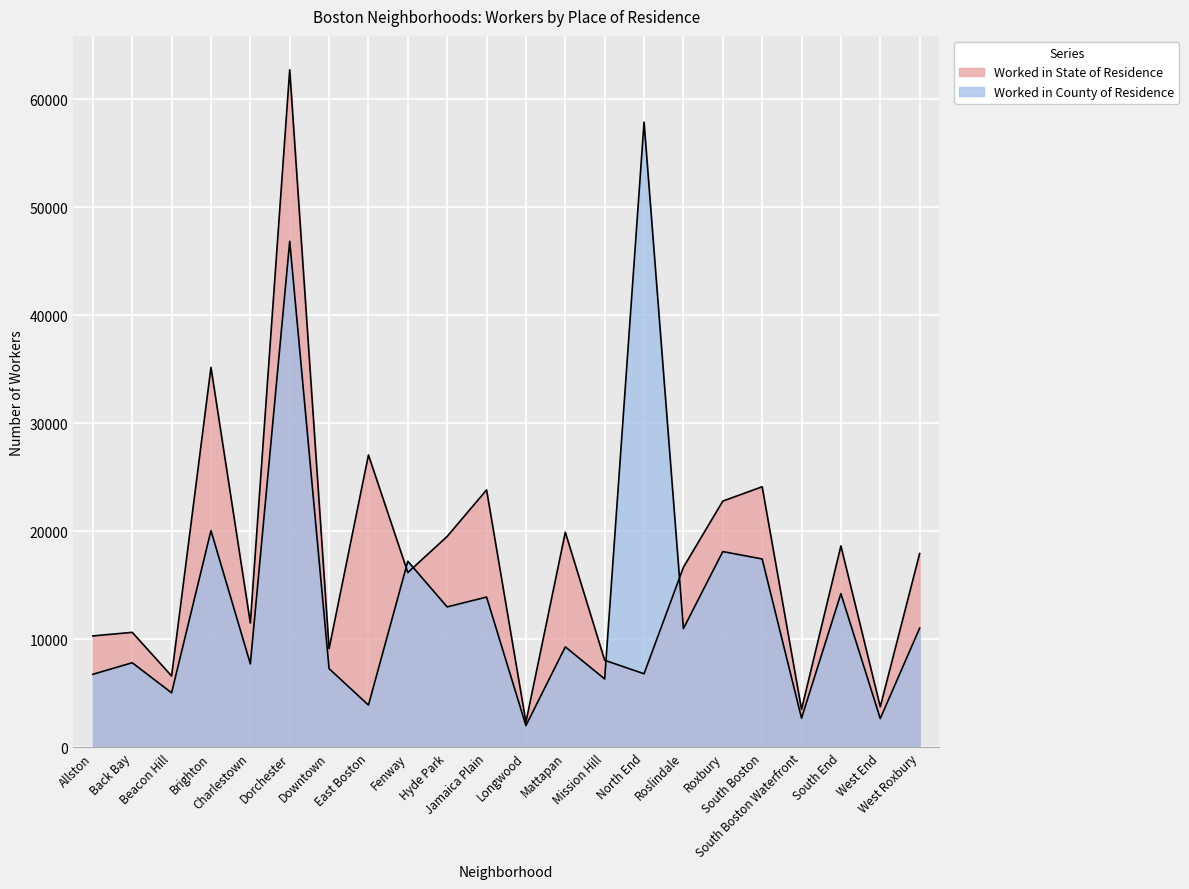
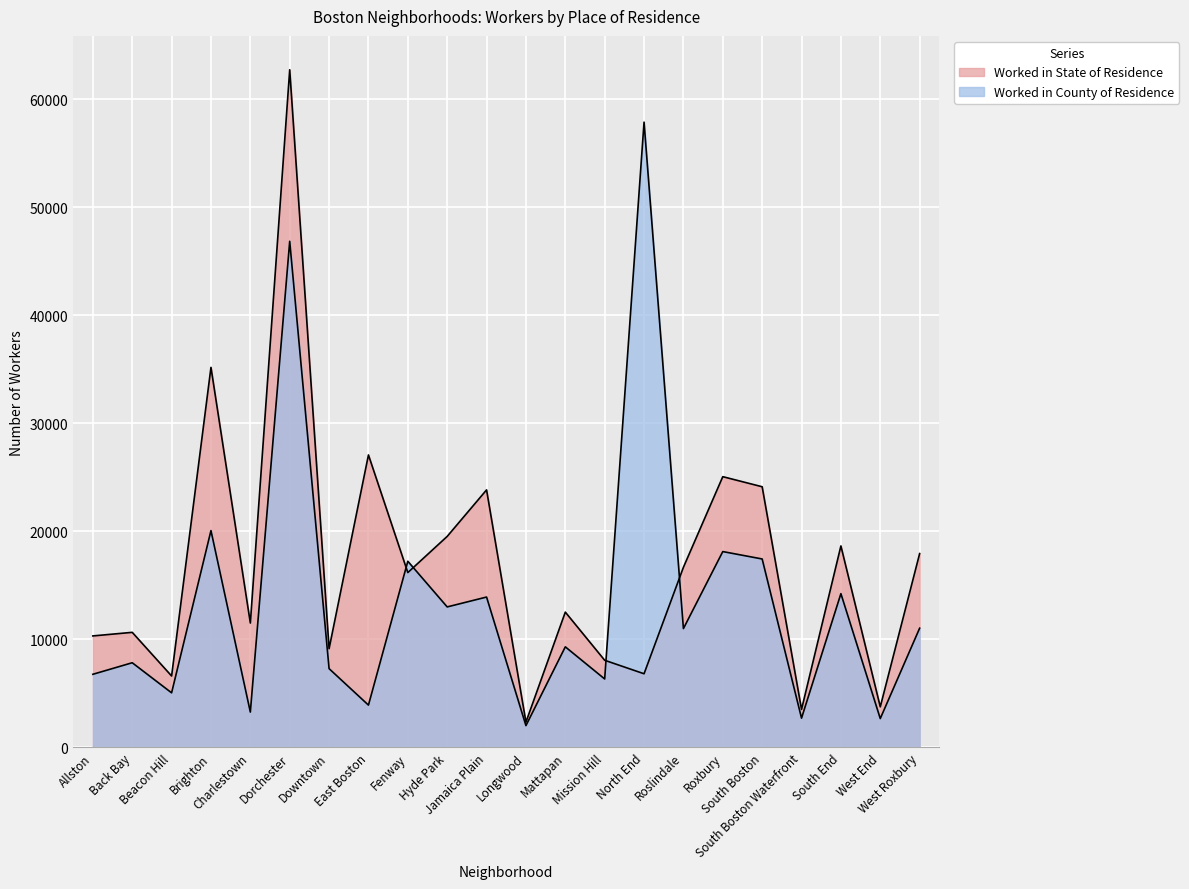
Worked in County of Residence, Charlestown: 7700 -> 3300
Worked in State of Residence, Mattapan: 19900 -> 12500
Worked in State of Residence, Roxbury: 22800 -> 25100
